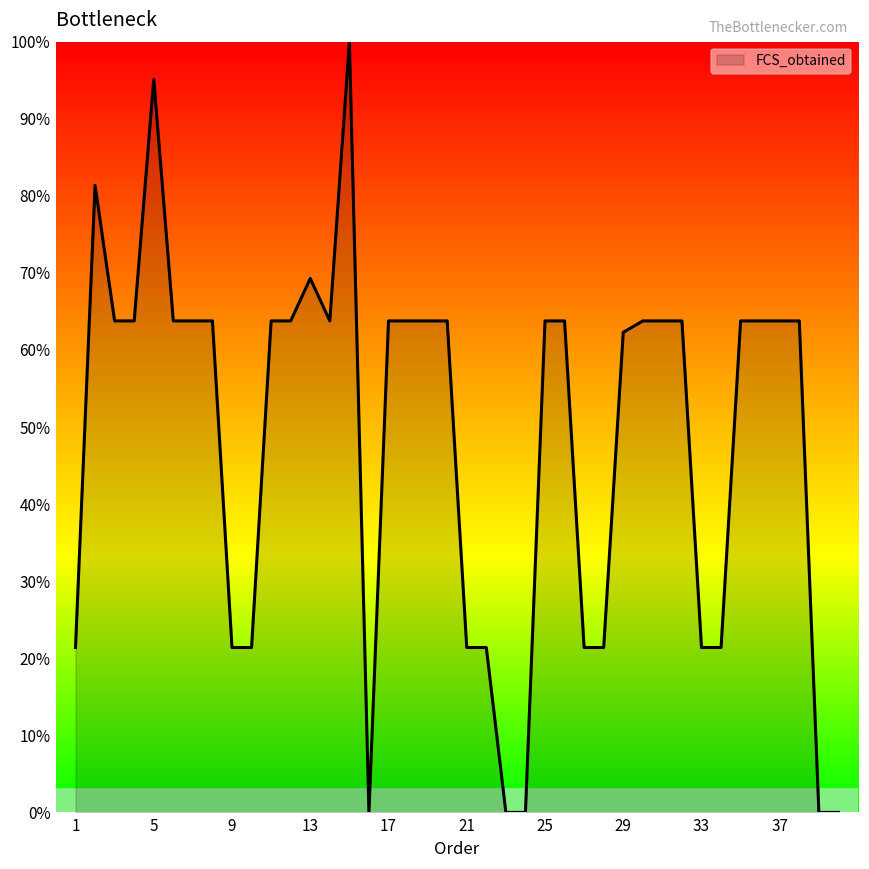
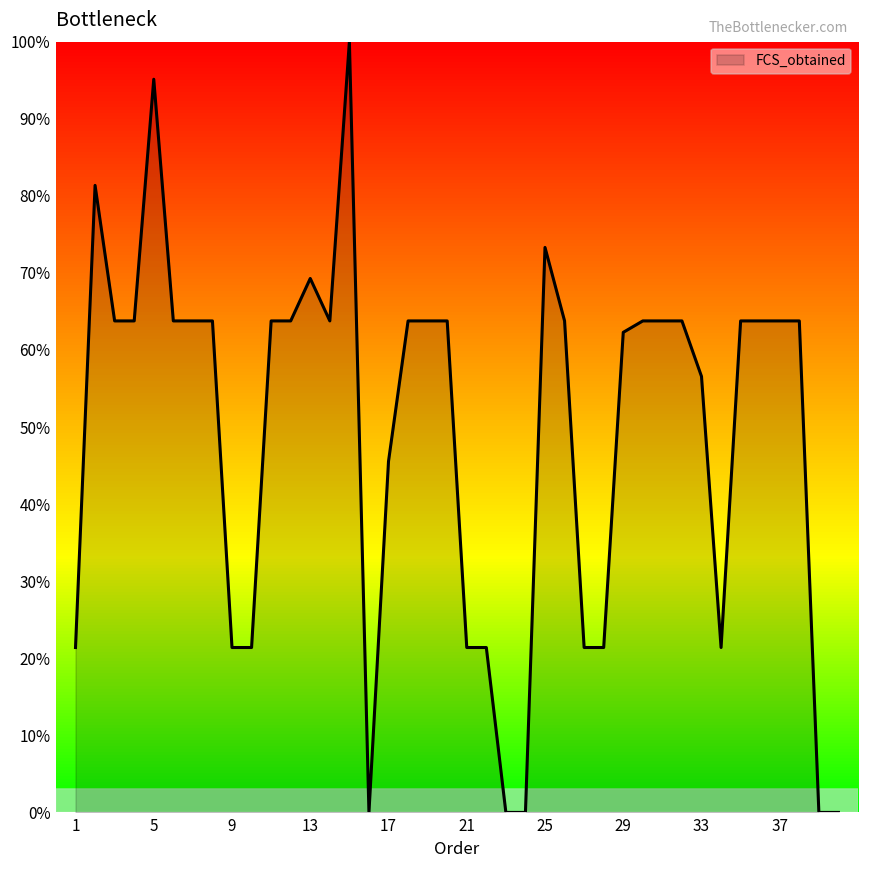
17: 64% -> 46%
25: 64% -> 73%
33: 21% -> 57%
